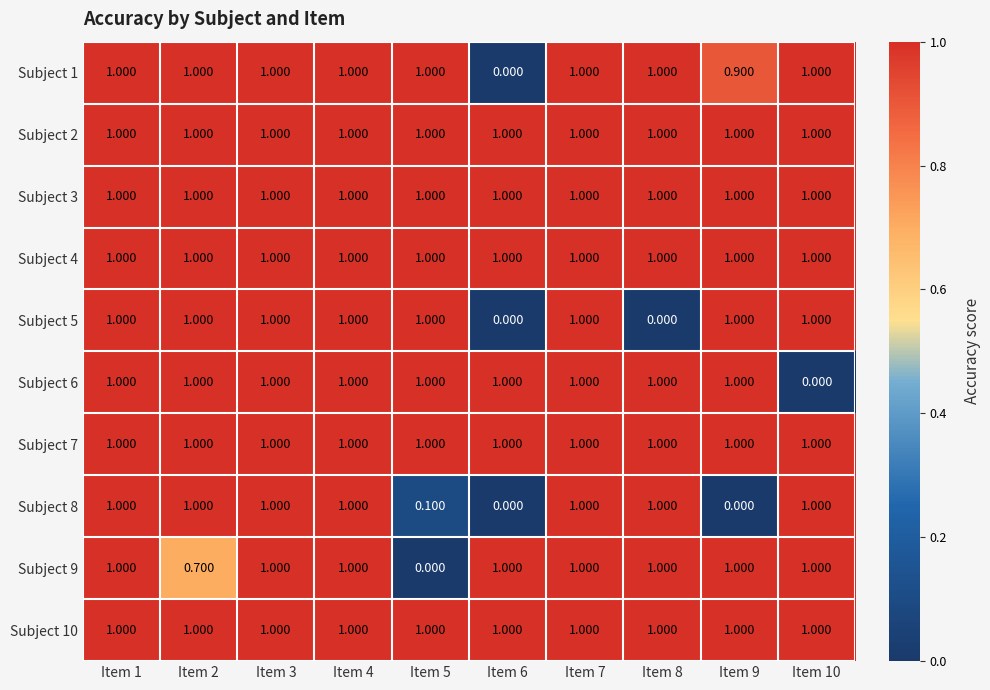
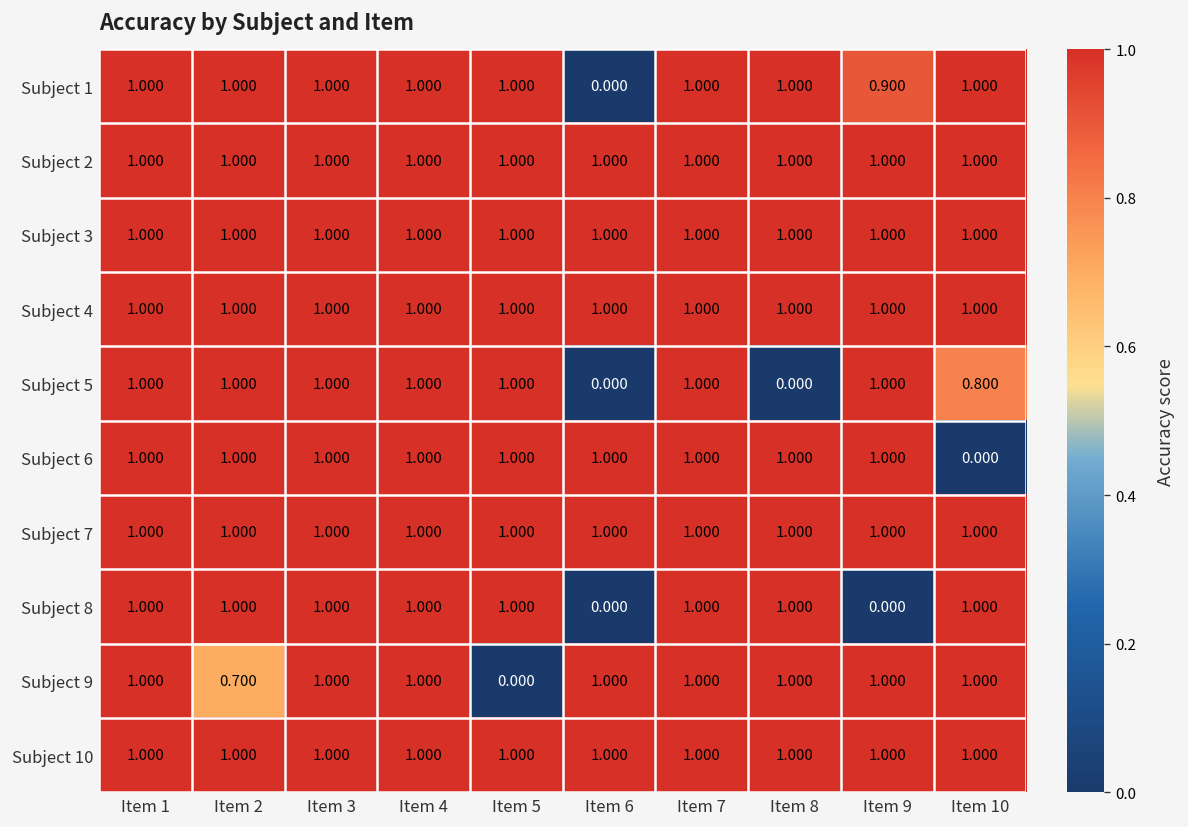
Subject 5, Item 10: 1.000 -> 0.800
Subject 8, Item 5: 0.100 -> 1.000
